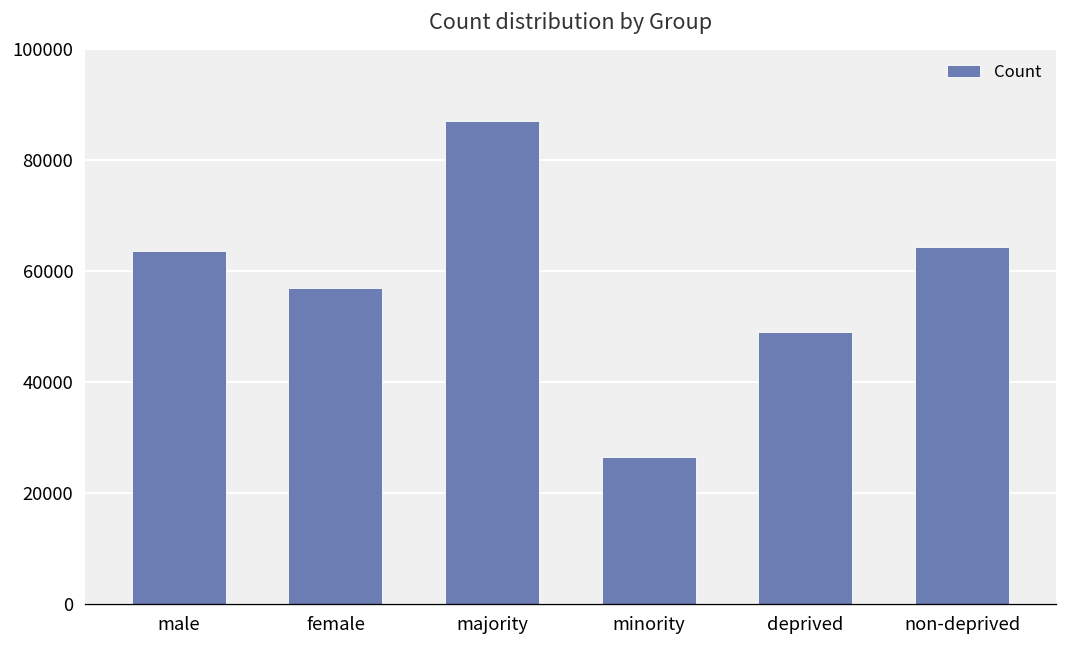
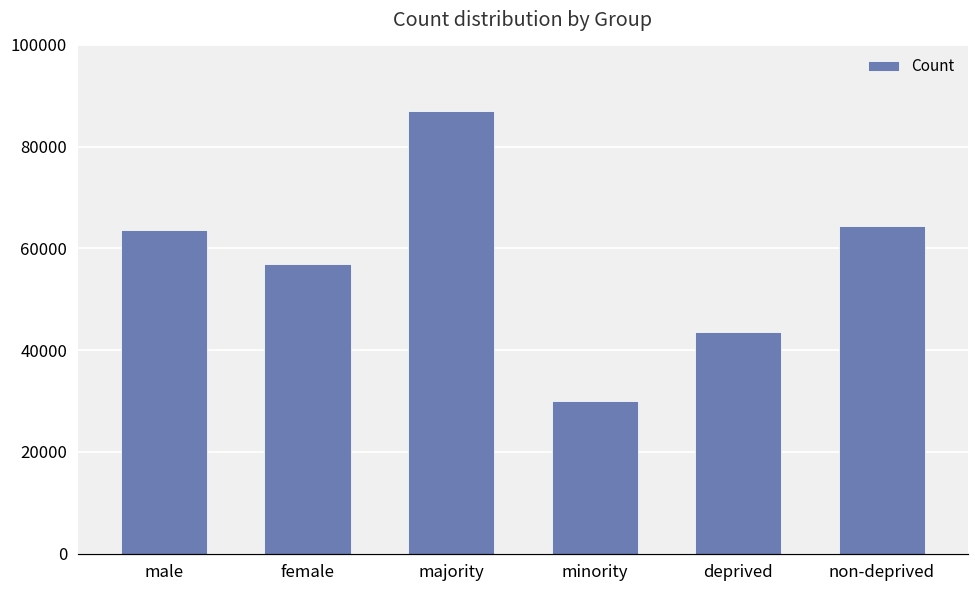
minority: 26000 -> 30000
deprived: 49000 -> 43000
